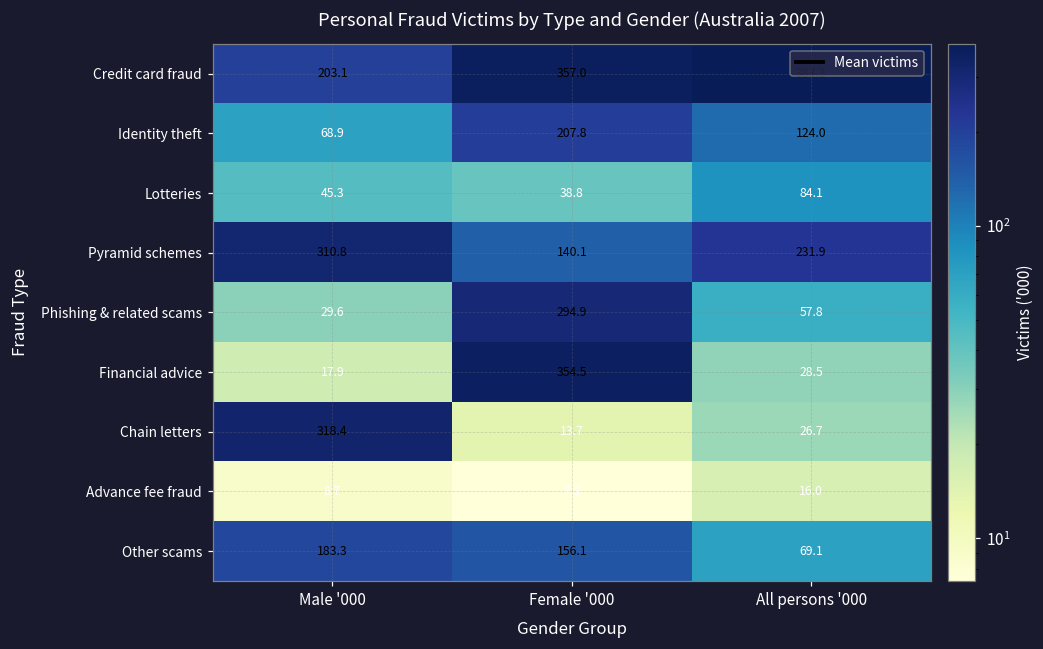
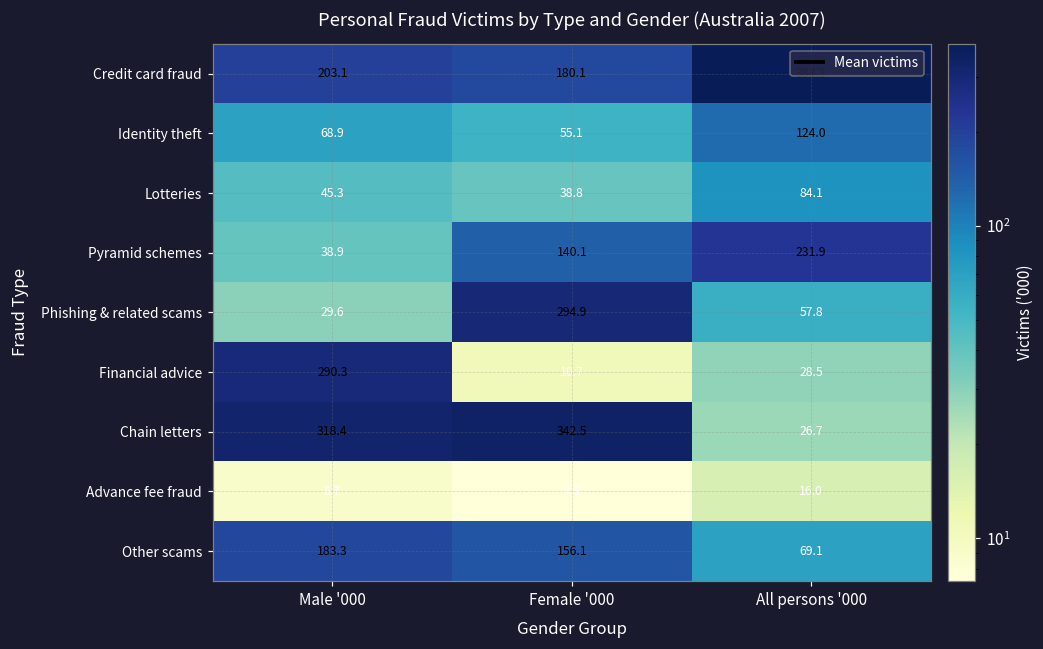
Credit card fraud, Female '000: 357.0 -> 180.1
Identity theft, Female '000: 207.8 -> 55.1
Pyramid schemes, Male '000: 310.8 -> 38.9
Financial advice, Male '000: 17.9 -> 290.3
Financial advice, Female '000: 354.5 -> 10.7
Chain letters, Female '000: 13.7 -> 342.5
